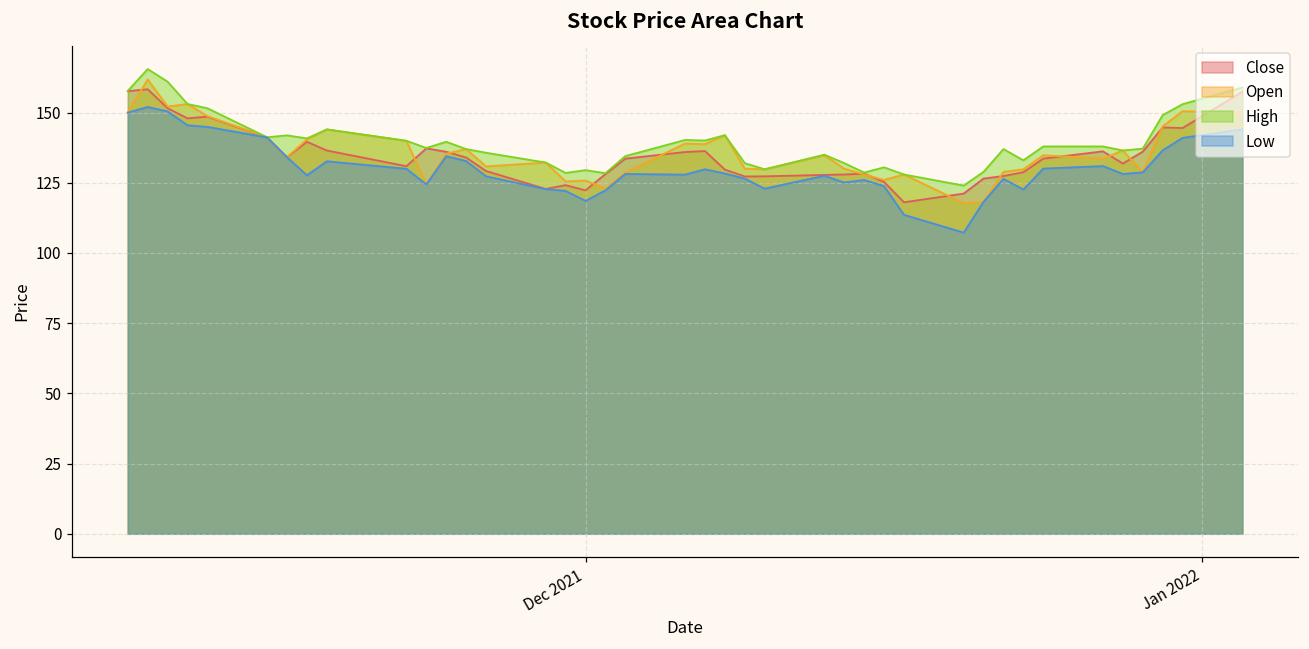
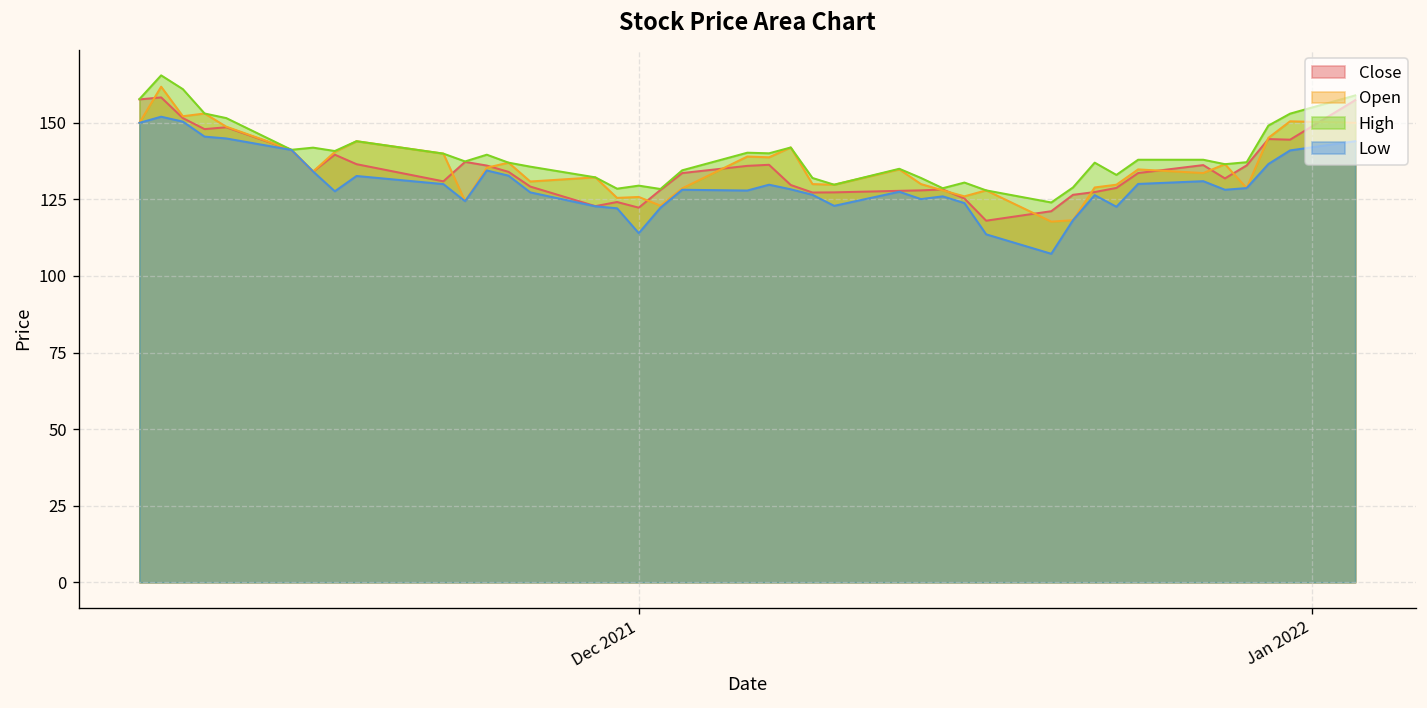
Low, Dec 2021: 119 -> 114
